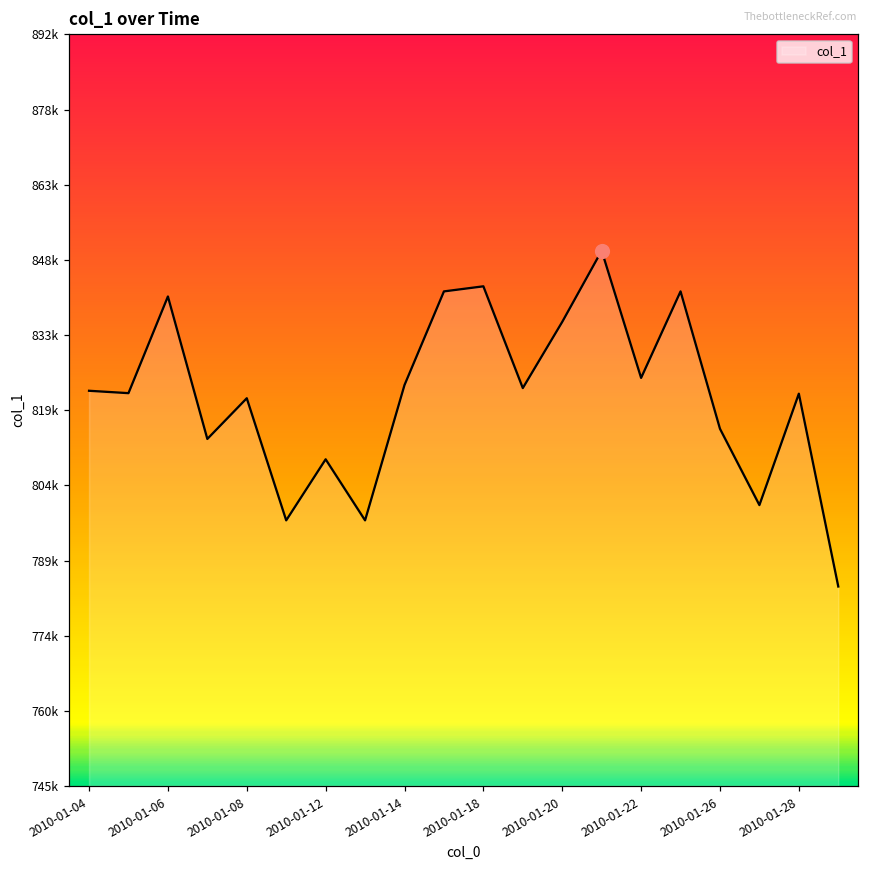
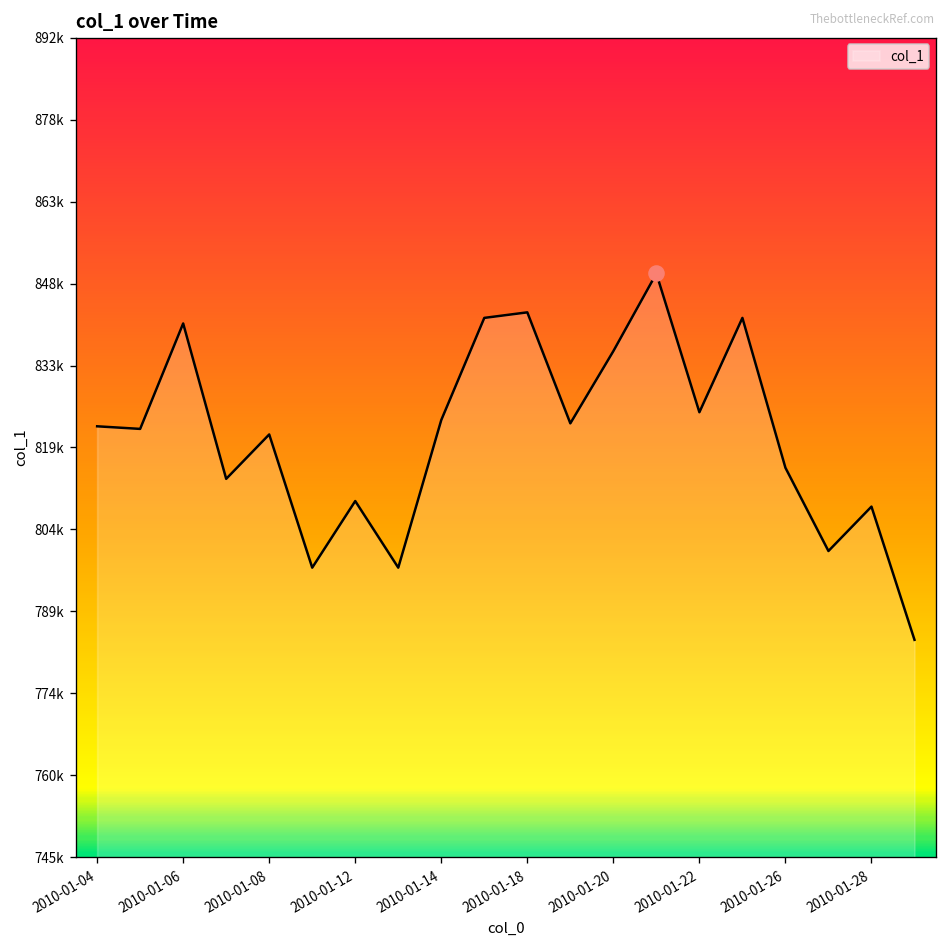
col_1, 2010-01-28: 822000 -> 808000
